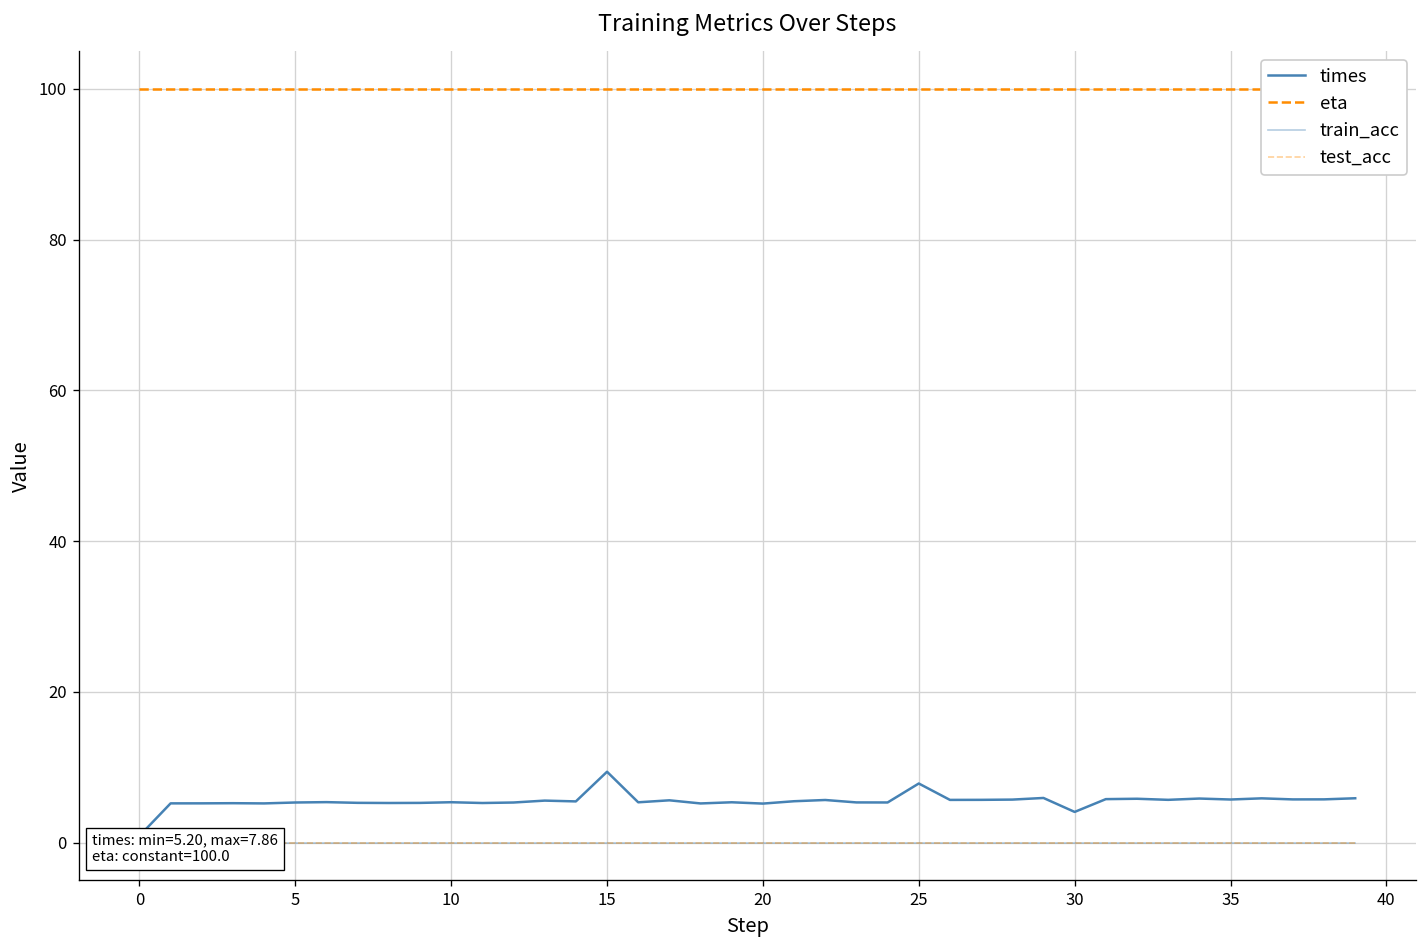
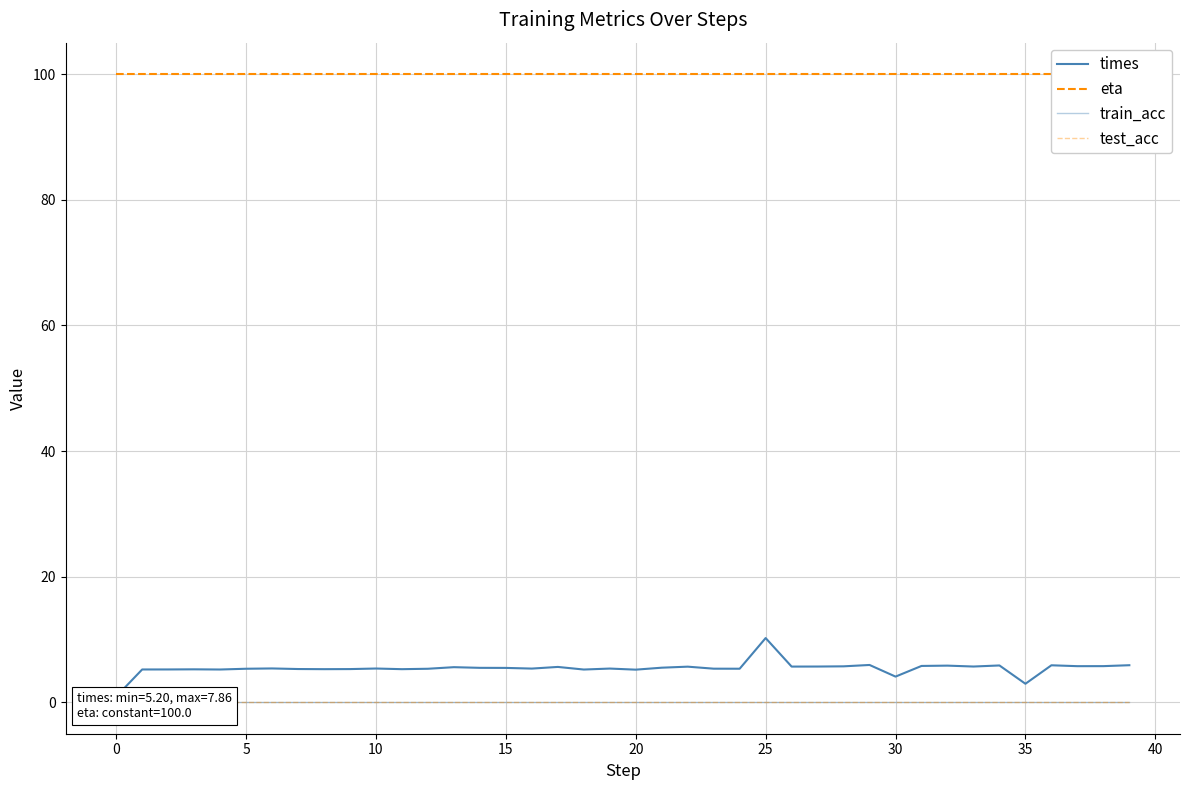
times, 15: 9 -> 5
times, 25: 8 -> 10
times, 35: 6 -> 3
